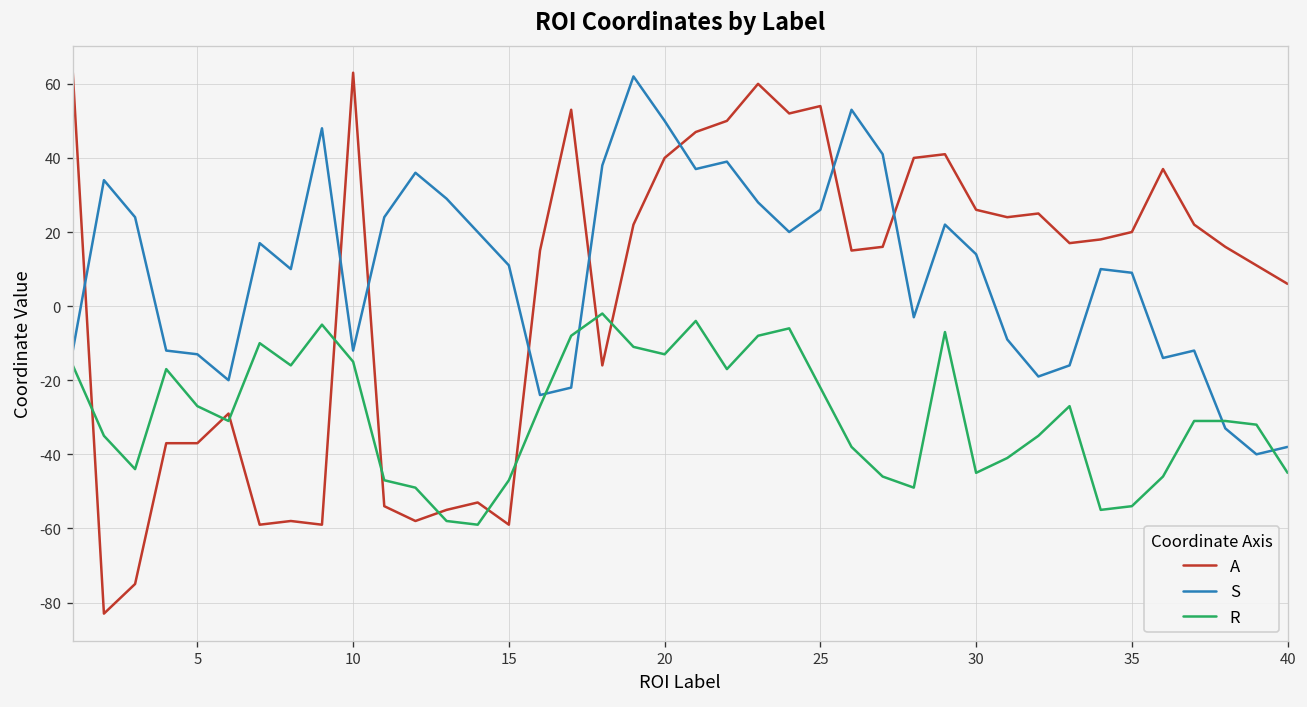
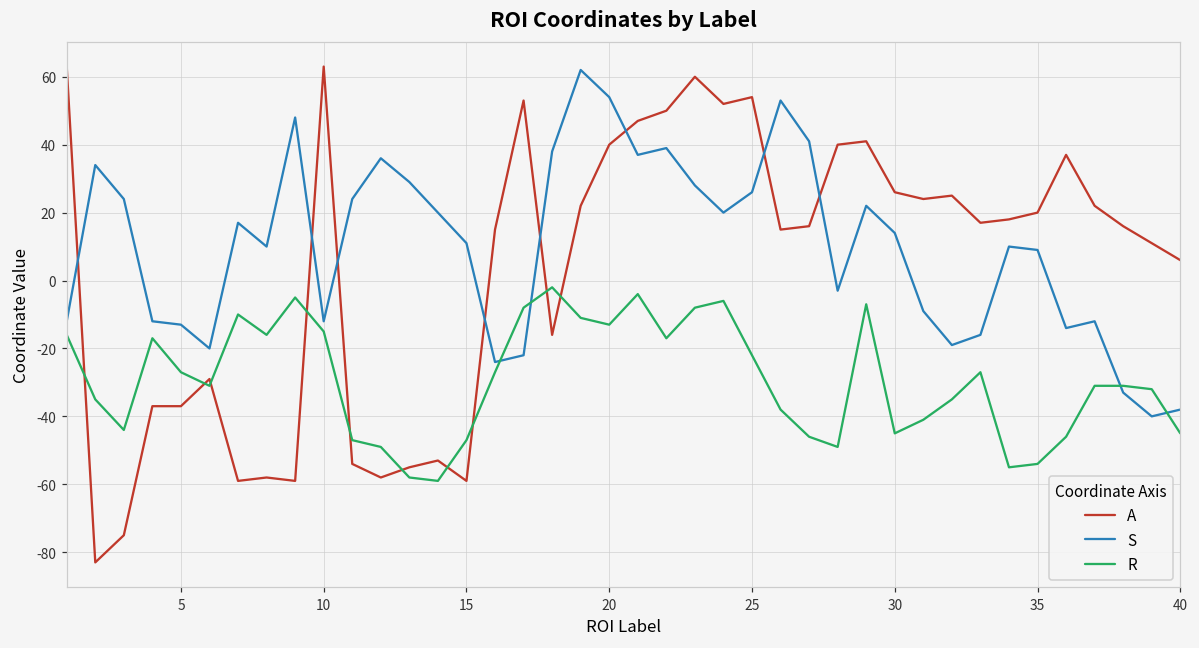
S, 20: 50 -> 54
